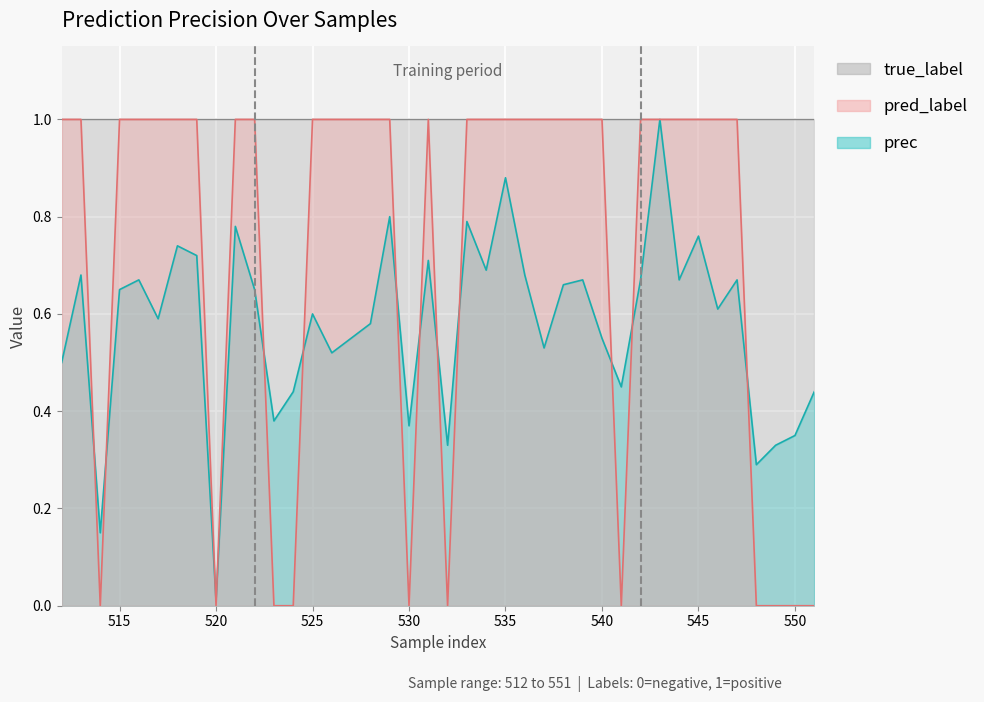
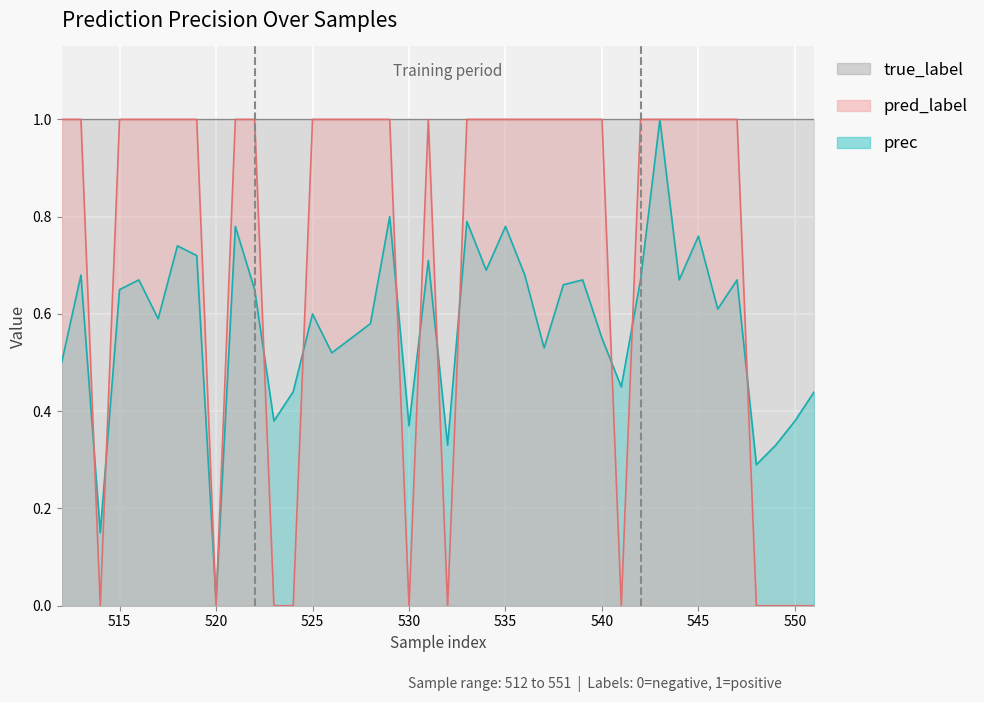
prec, 535: 0.88 -> 0.78
prec, 550: 0.35 -> 0.38
